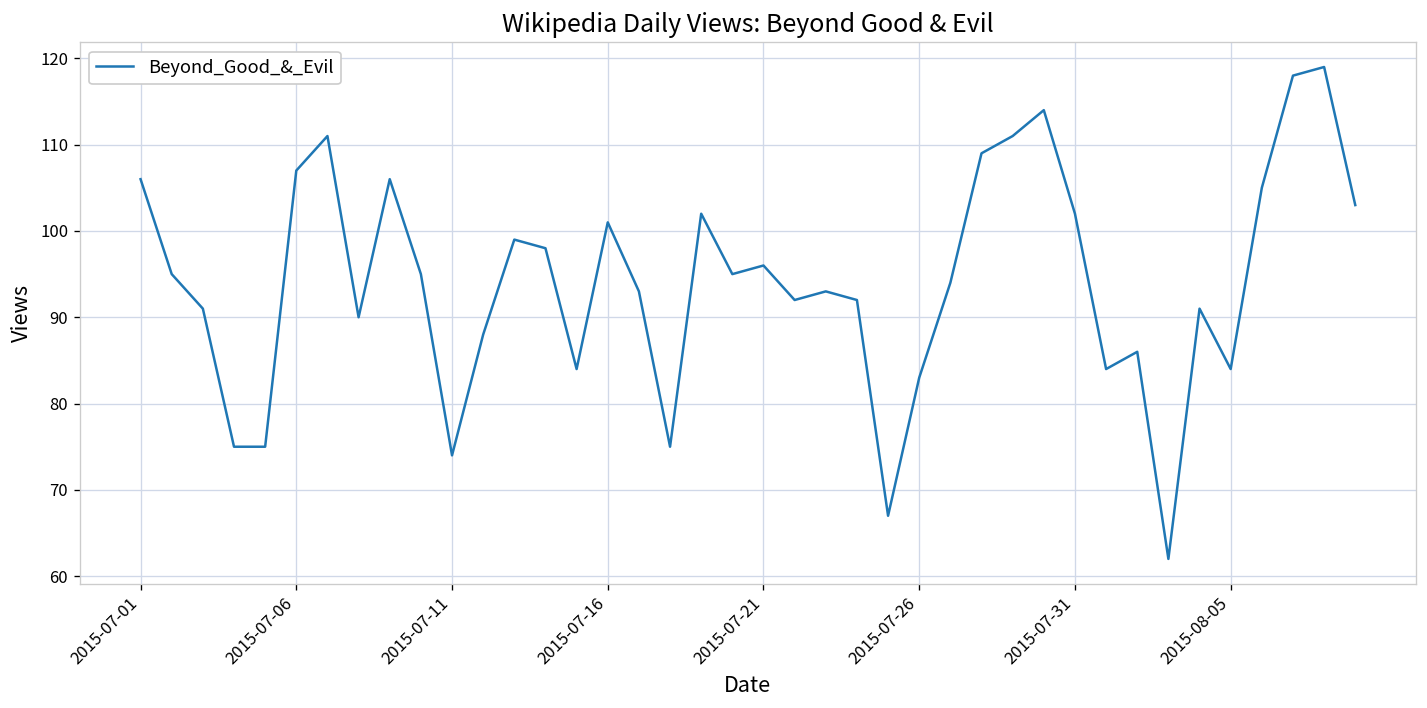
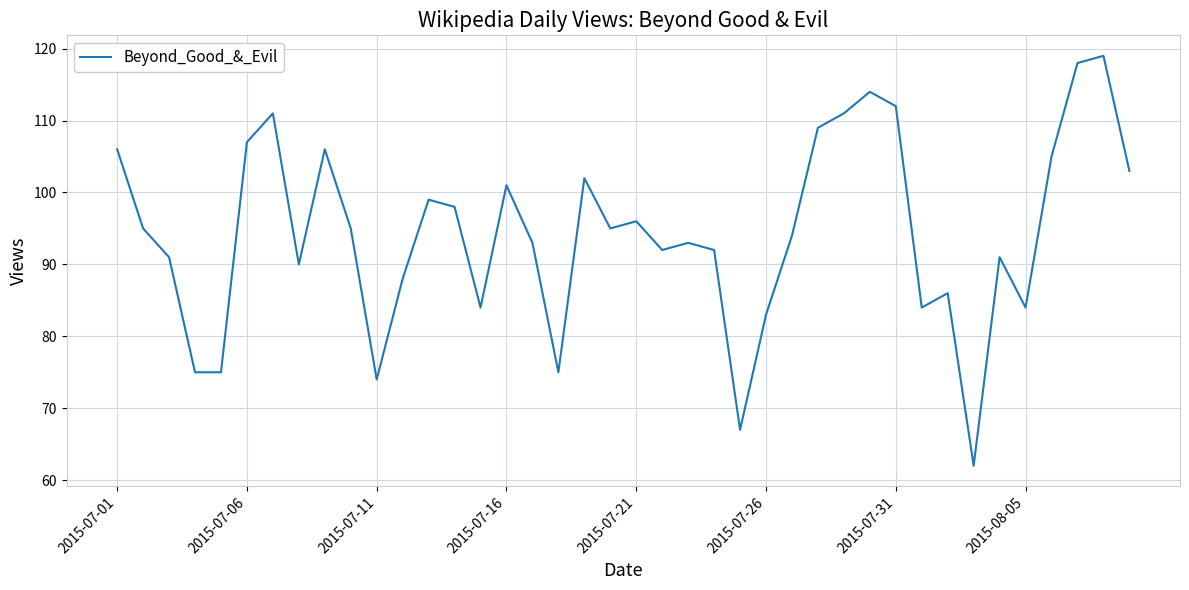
2015-07-31: 102 -> 112
